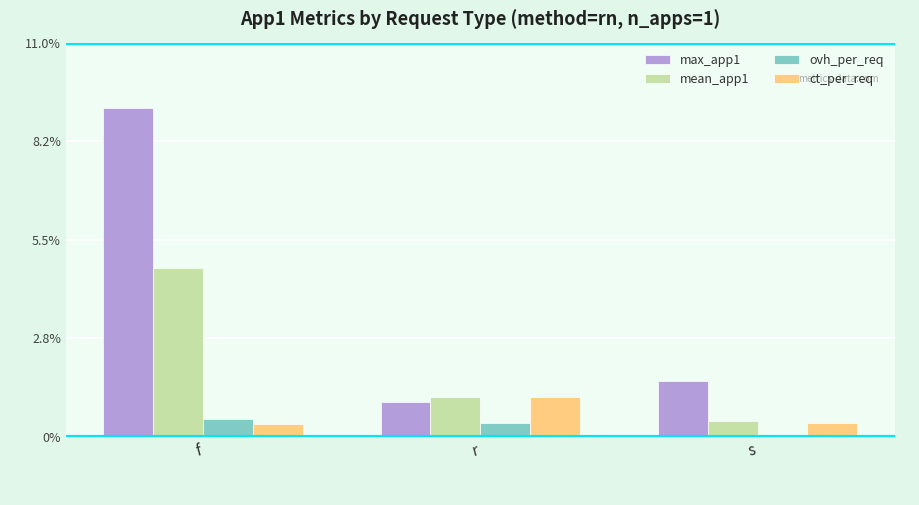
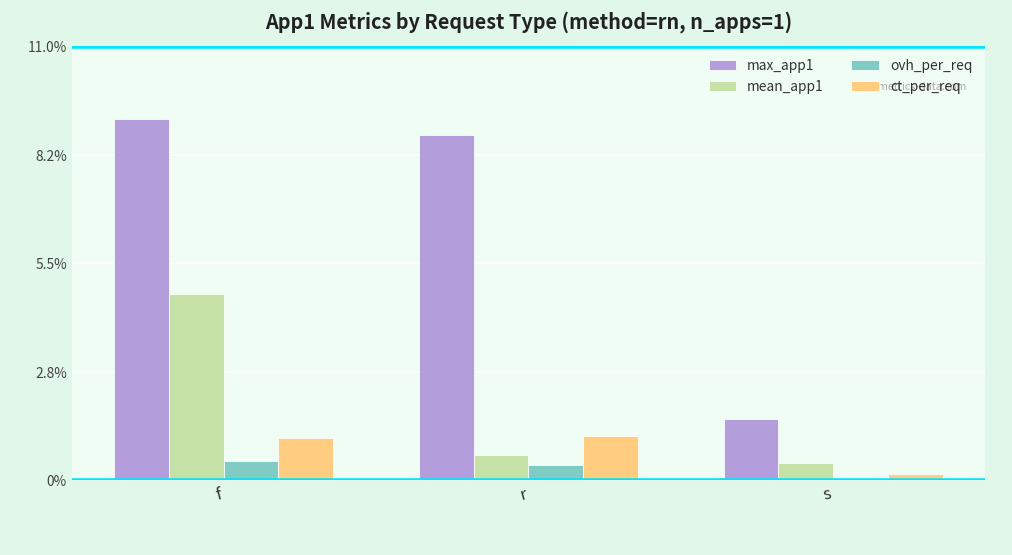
ct_per_req, f: 0.4% -> 1.1%
max_app1, r: 1.0% -> 8.7%
mean_app1, r: 1.1% -> 0.6%
ct_per_req, s: 0.4% -> 0.1%
